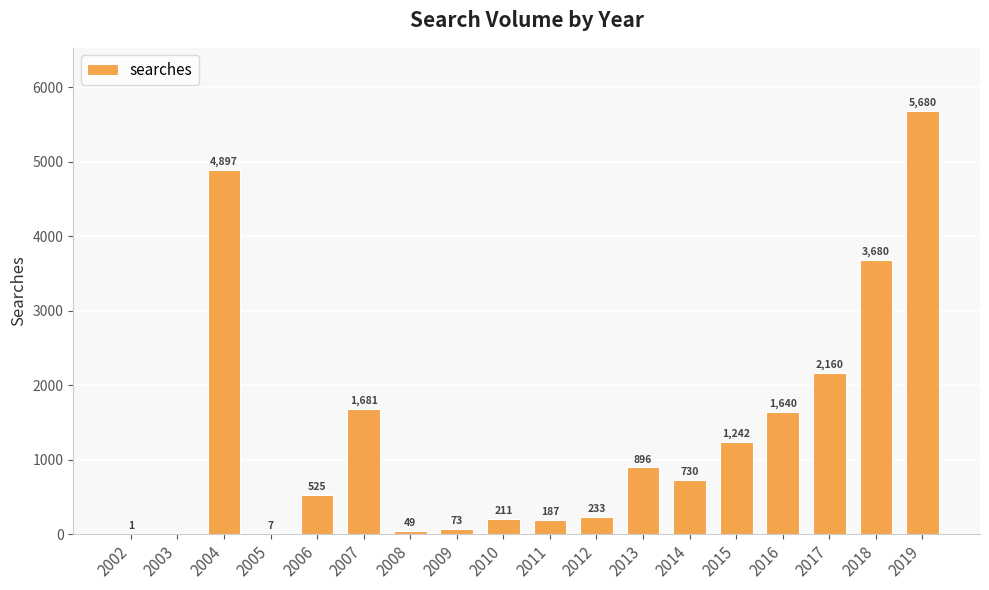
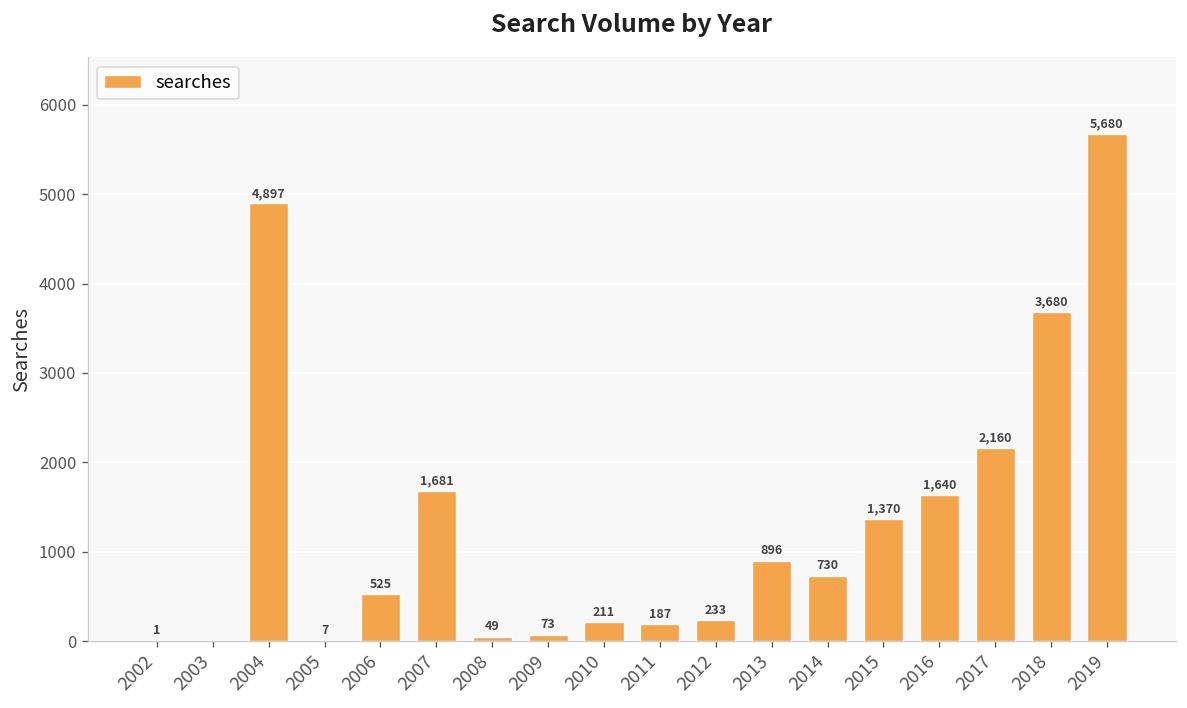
2015: 1,242 -> 1,370
